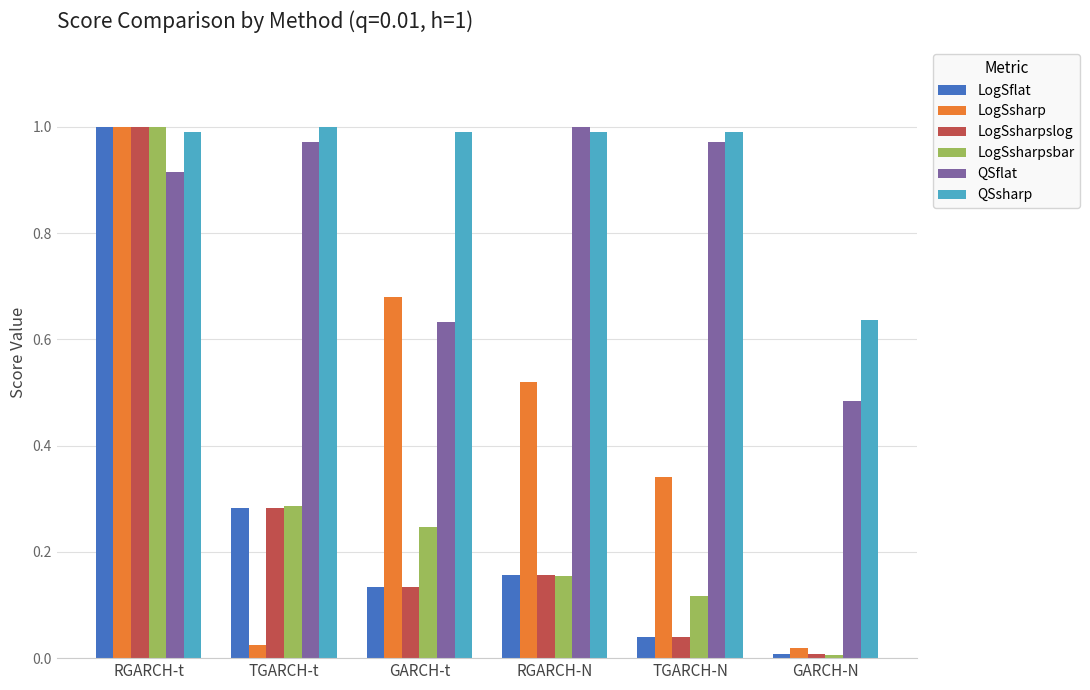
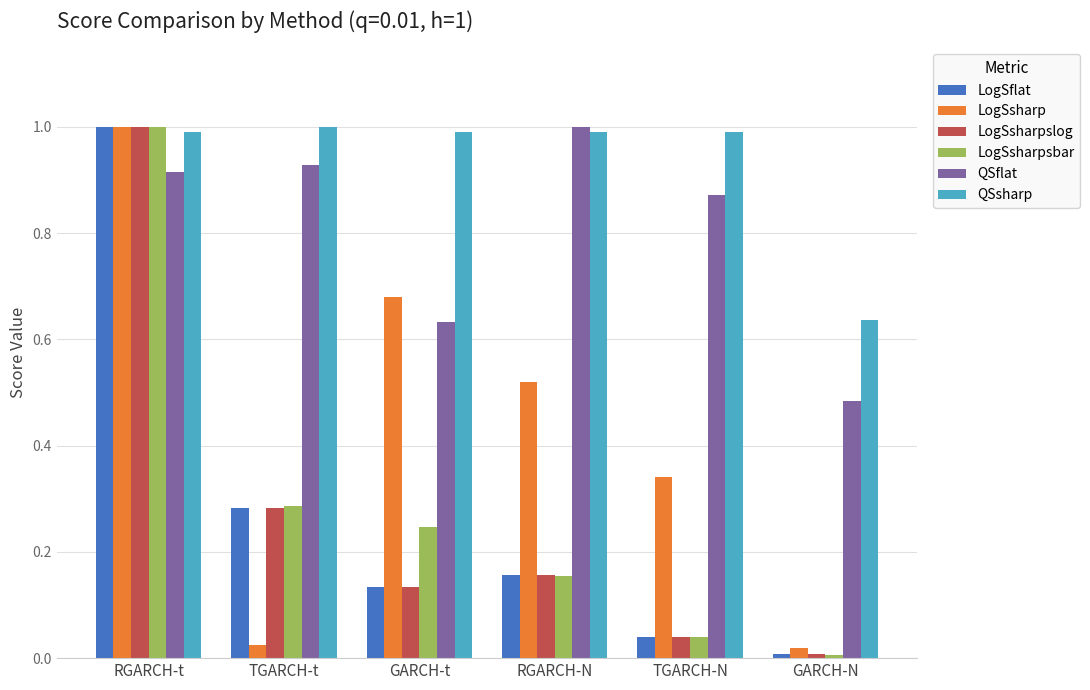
QSflat, TGARCH-t: 0.97 -> 0.93
LogSsharpsbar, TGARCH-N: 0.12 -> 0.04
QSflat, TGARCH-N: 0.97 -> 0.87
